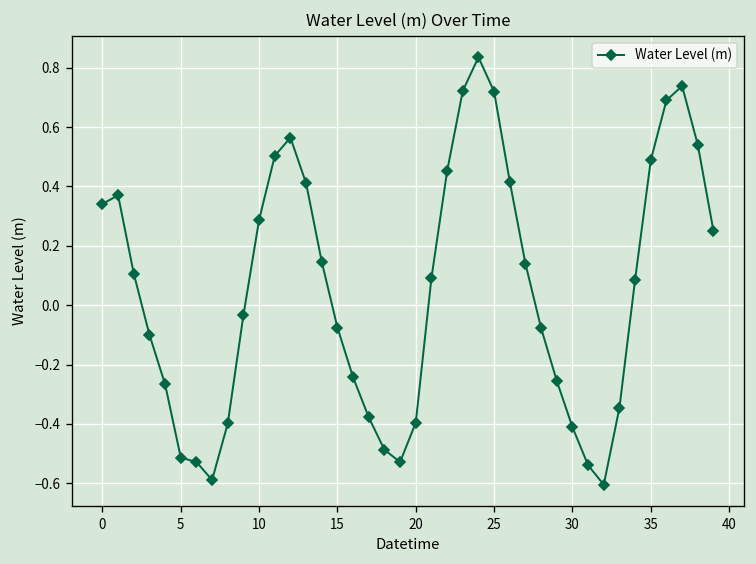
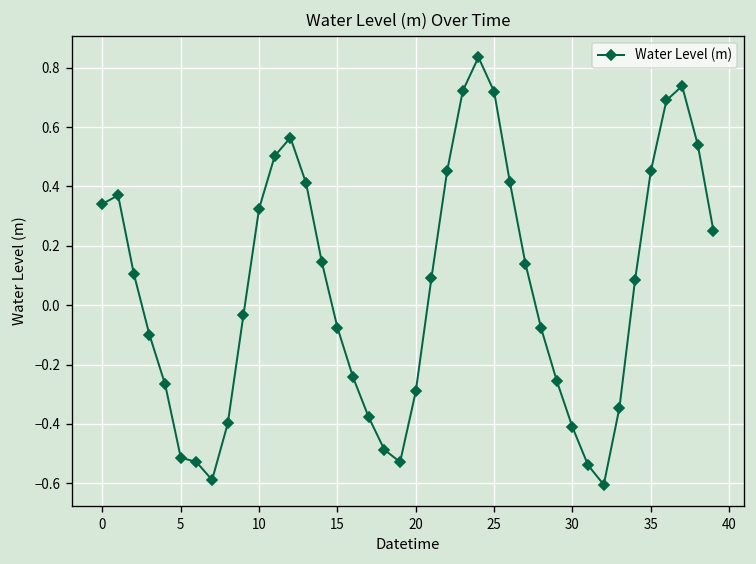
10: 0.29 -> 0.33
20: -0.40 -> -0.29
35: 0.49 -> 0.45
